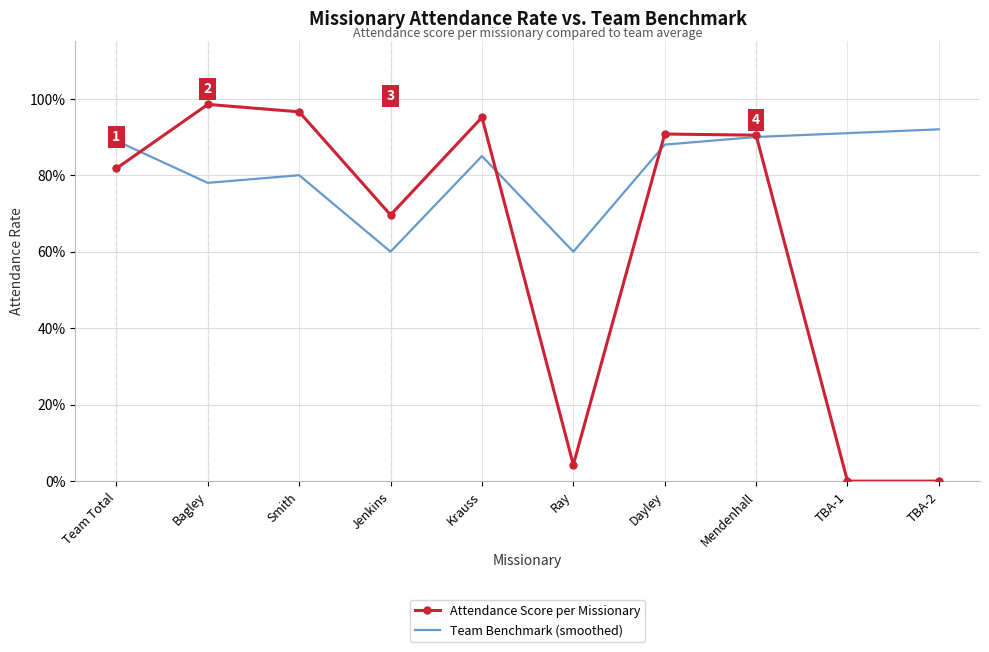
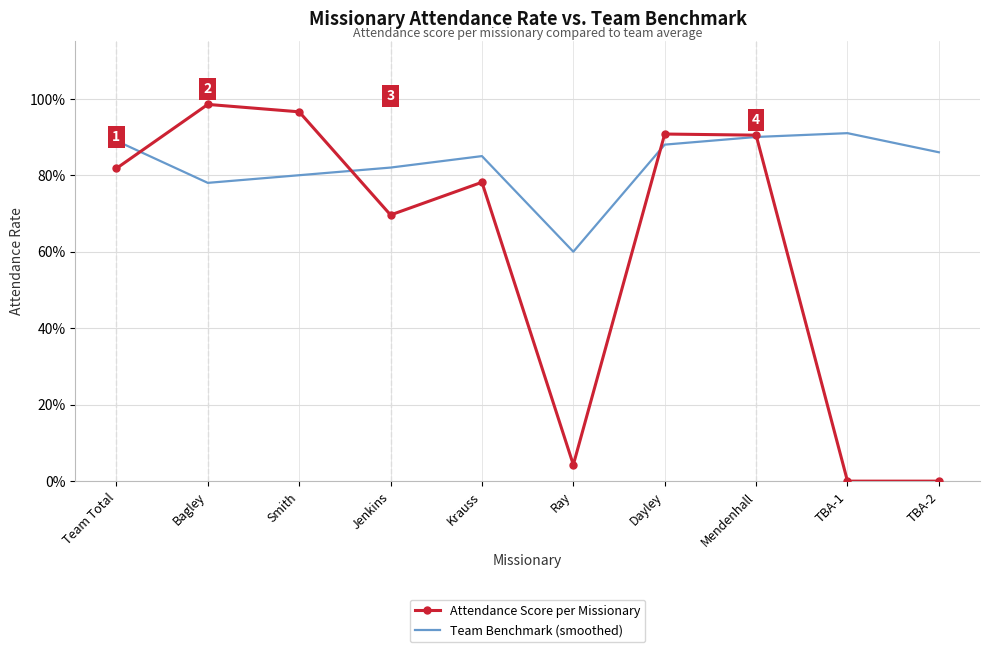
Team Benchmark (smoothed), Jenkins: 60% -> 82%
Attendance Score per Missionary, Krauss: 95% -> 78%
Team Benchmark (smoothed), TBA-2: 92% -> 86%
